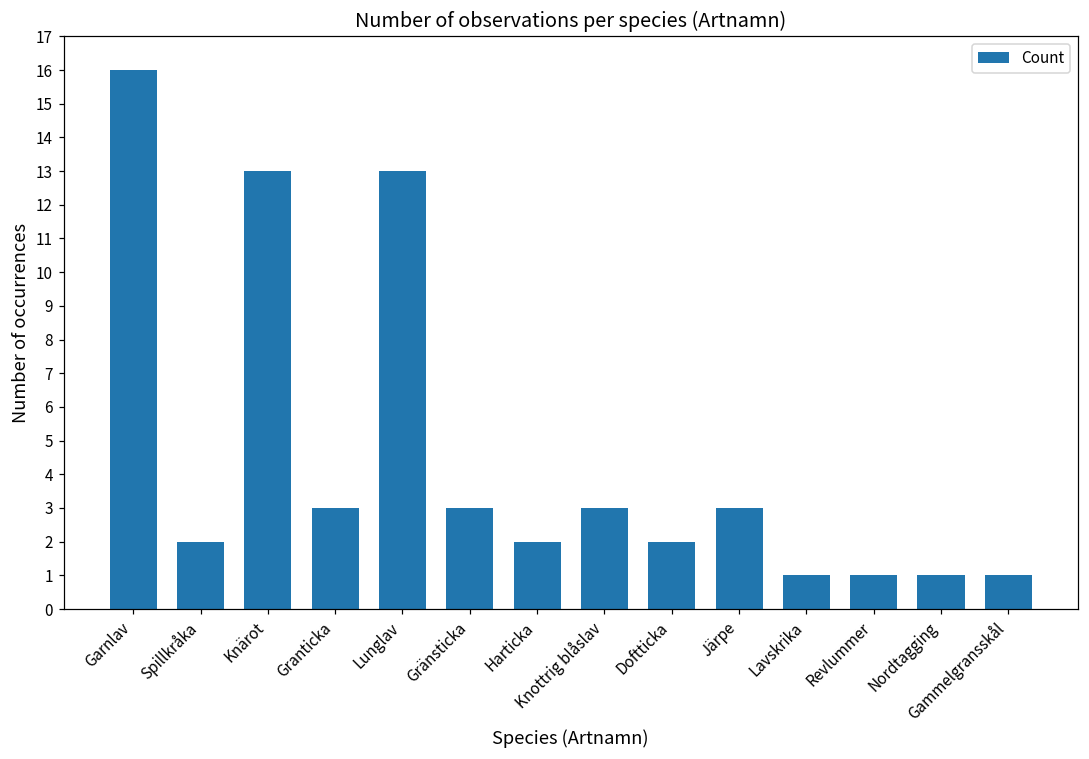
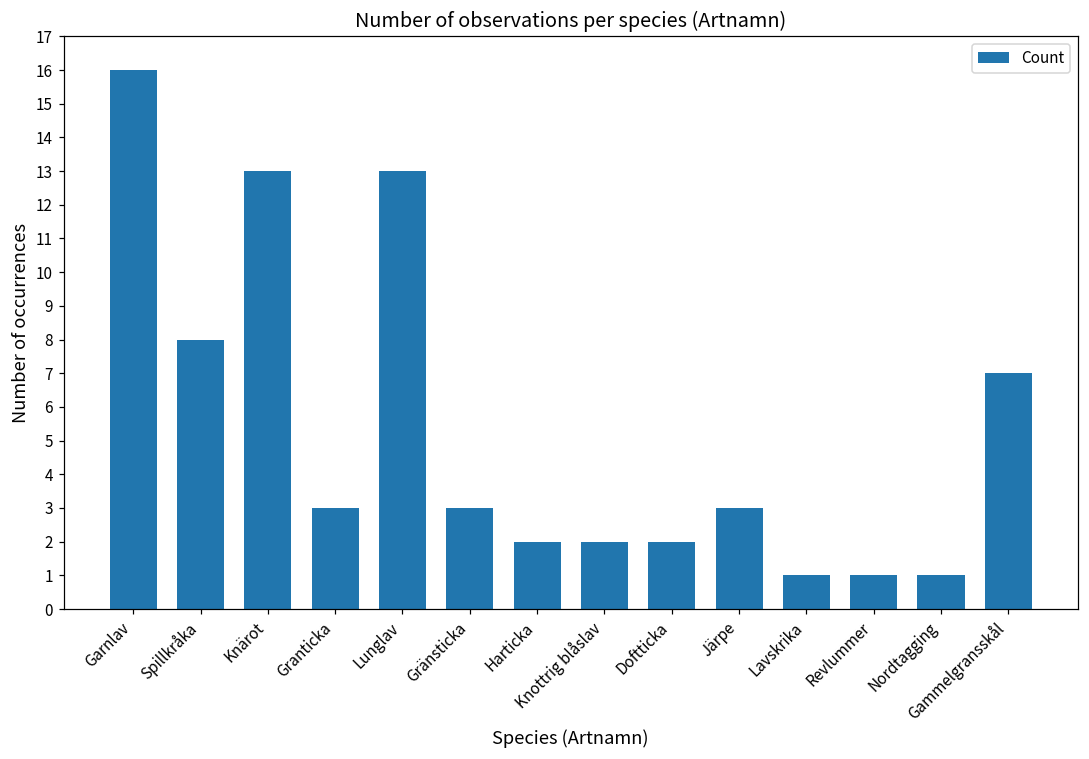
Spillkråka: 2 -> 8
Knottrig blåslav: 3 -> 2
Gammelgransskål: 1 -> 7
